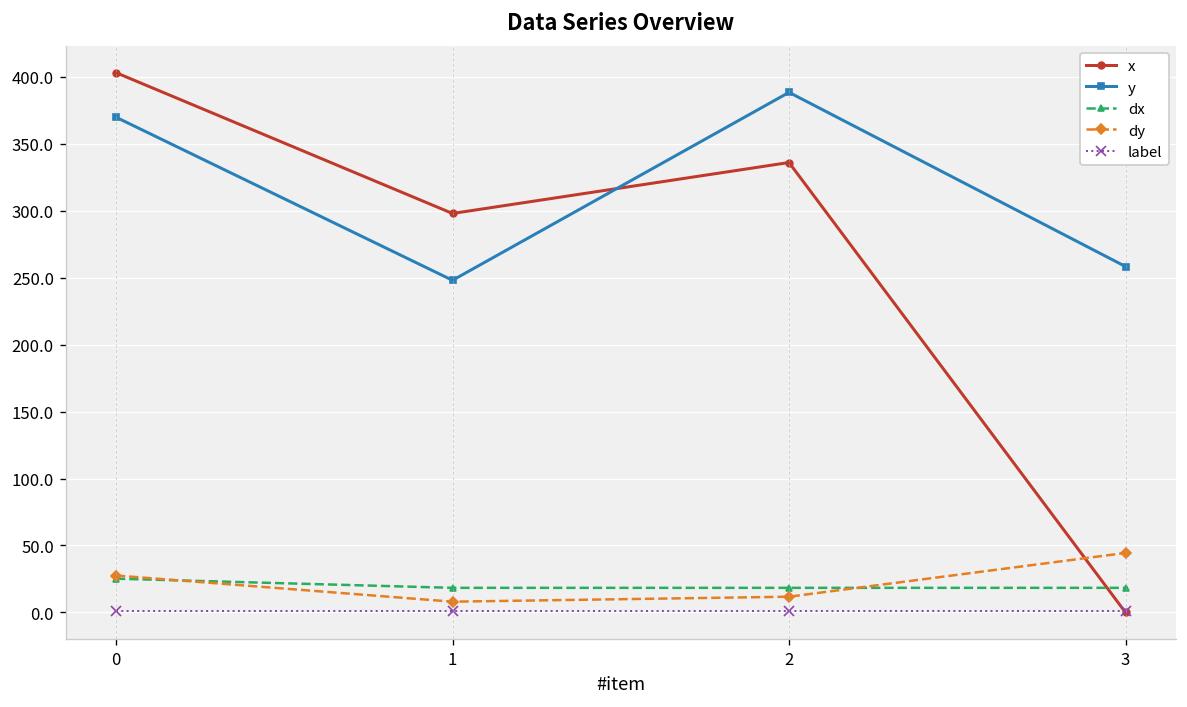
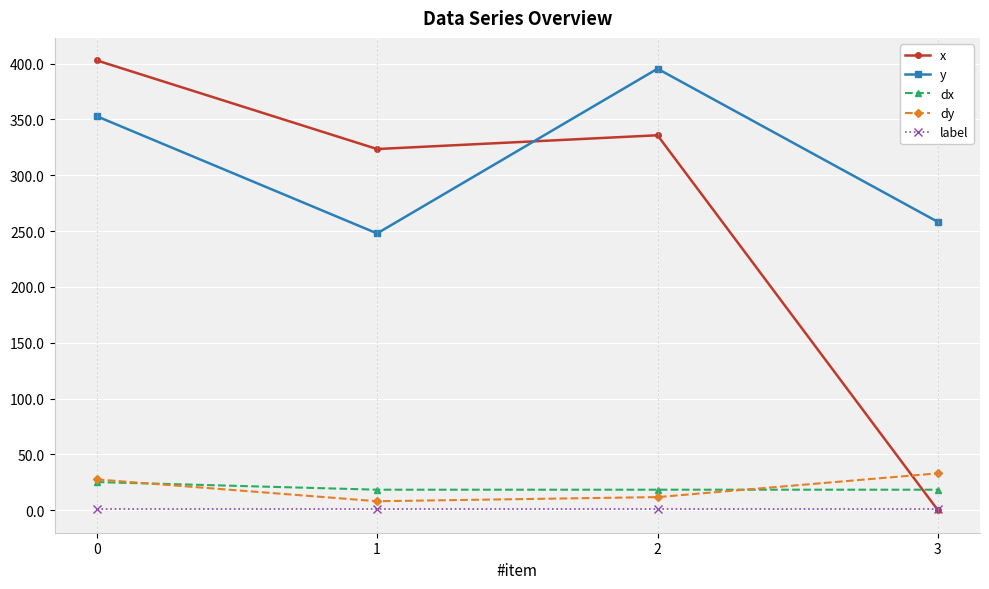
y, 0: 370 -> 353
x, 1: 298 -> 324
y, 2: 388 -> 395
dy, 3: 44 -> 33
